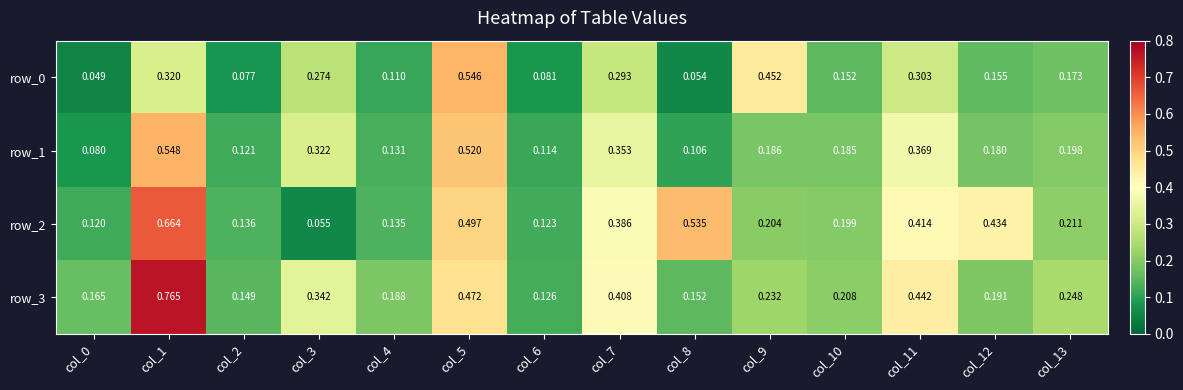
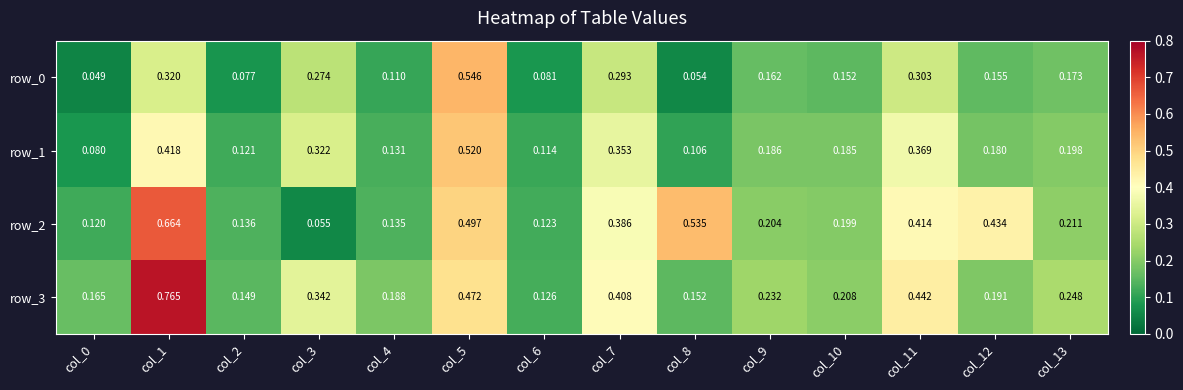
row_0, col_9: 0.452 -> 0.162
row_1, col_1: 0.548 -> 0.418
